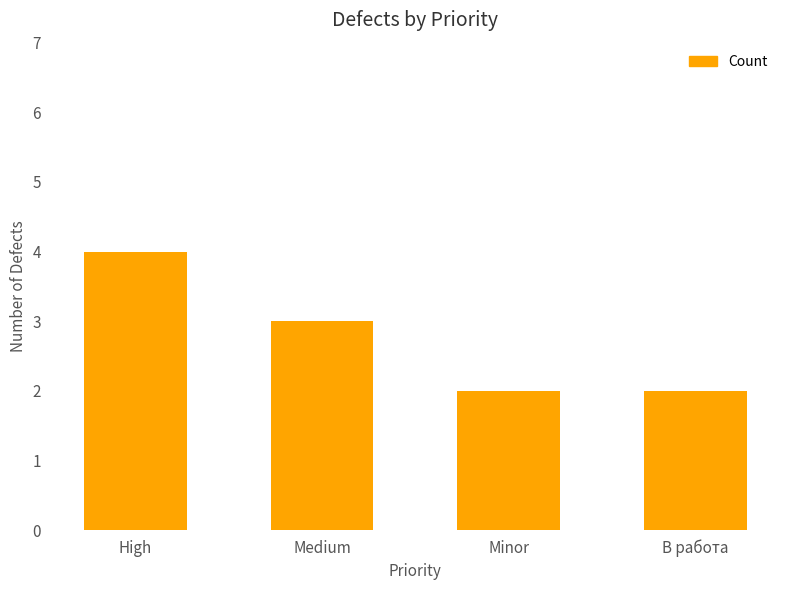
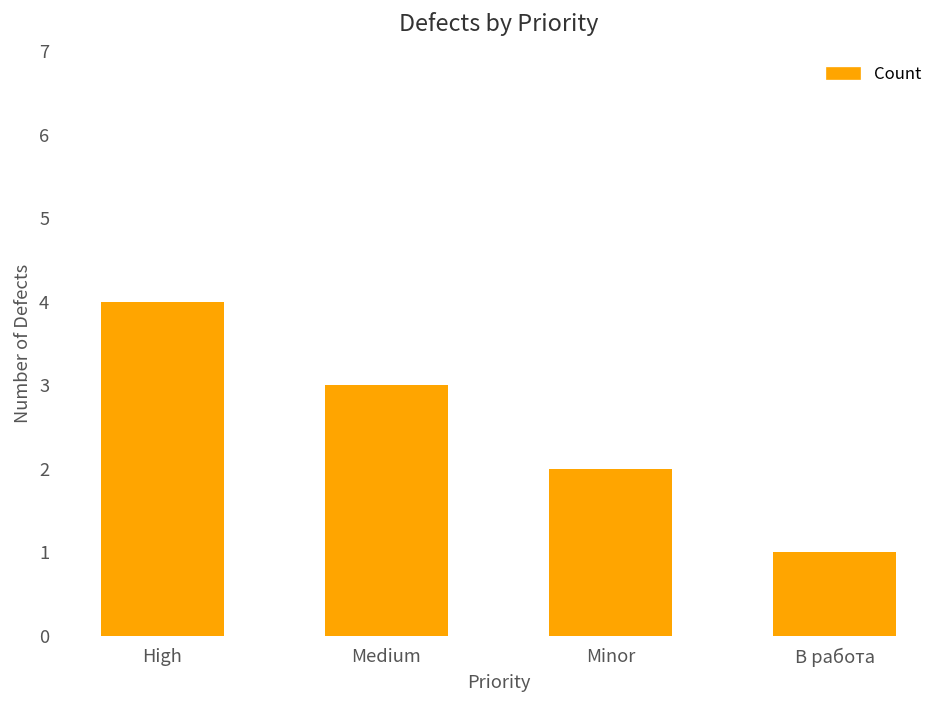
В работа: 2 -> 1
